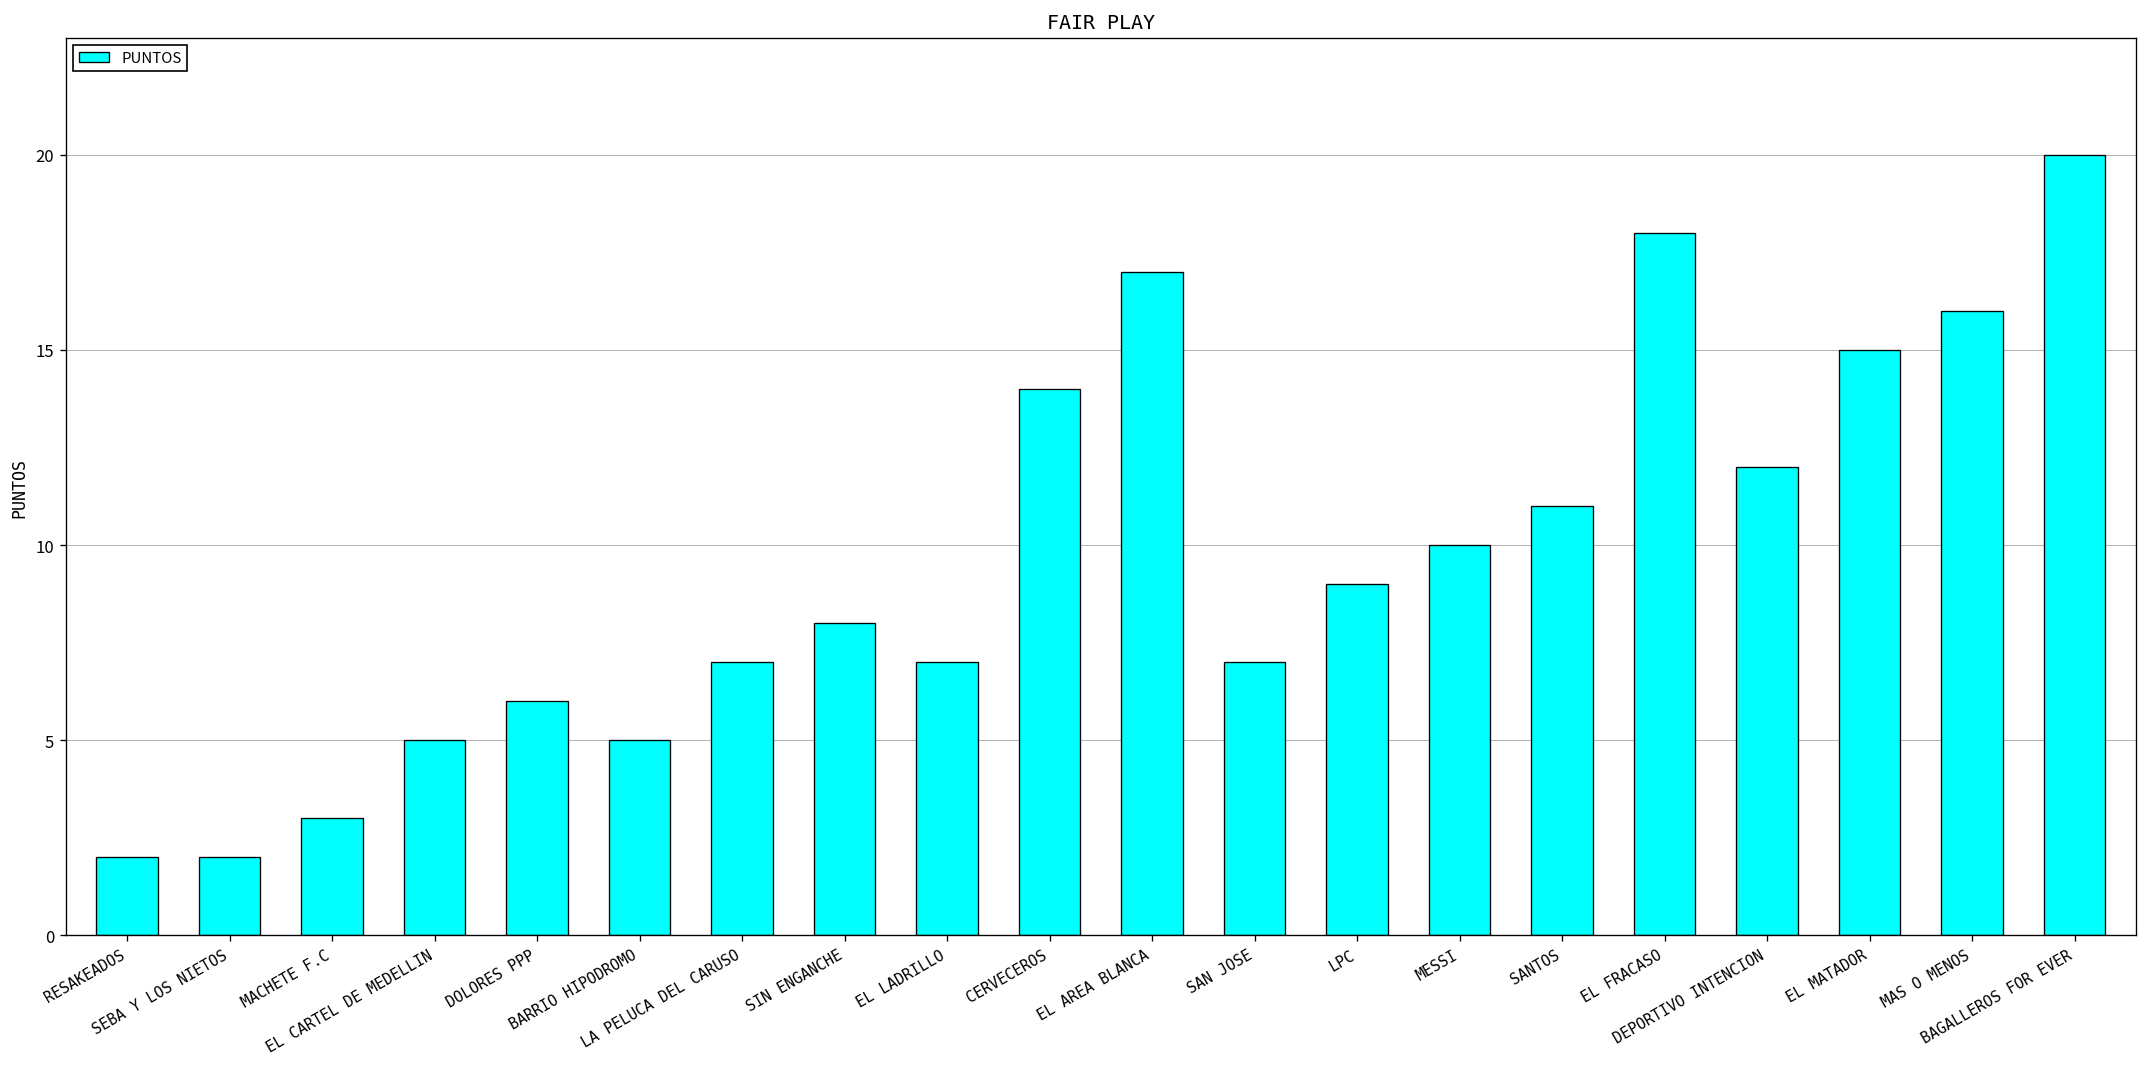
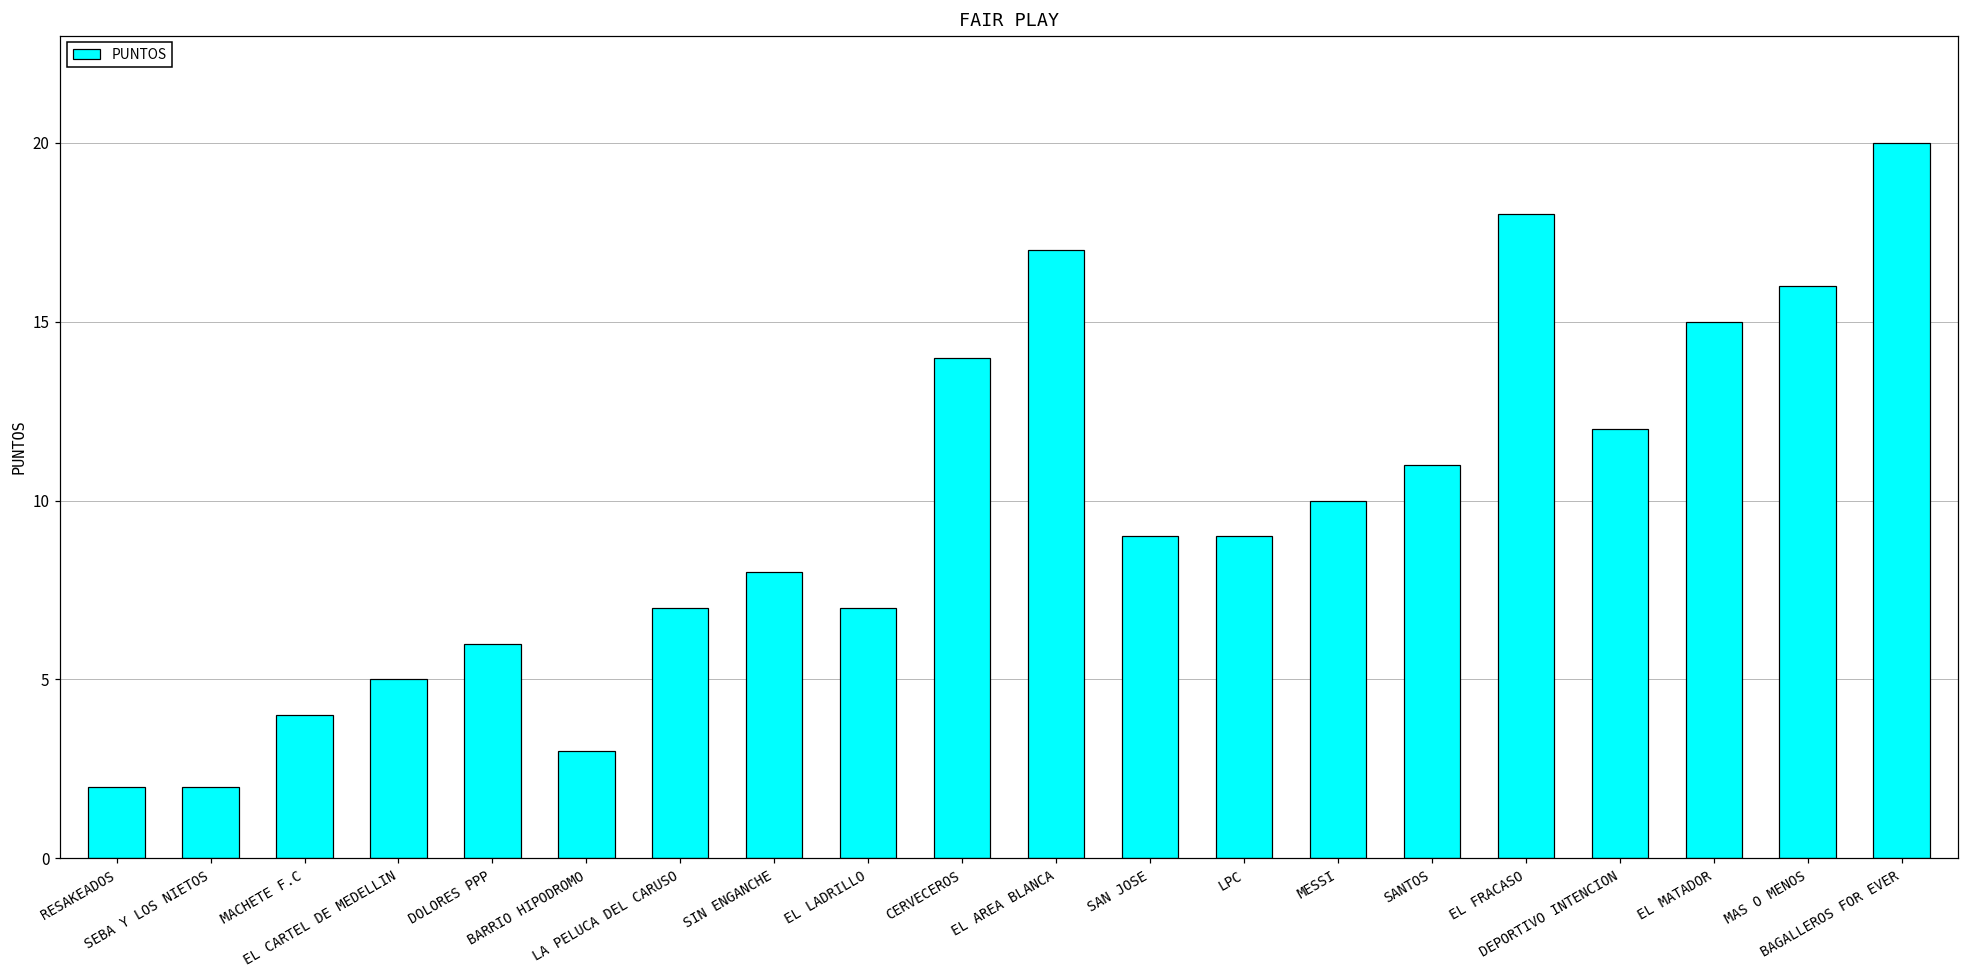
MACHETE F.C: 3 -> 4
BARRIO HIPODROMO: 5 -> 3
SAN JOSE: 7 -> 9
